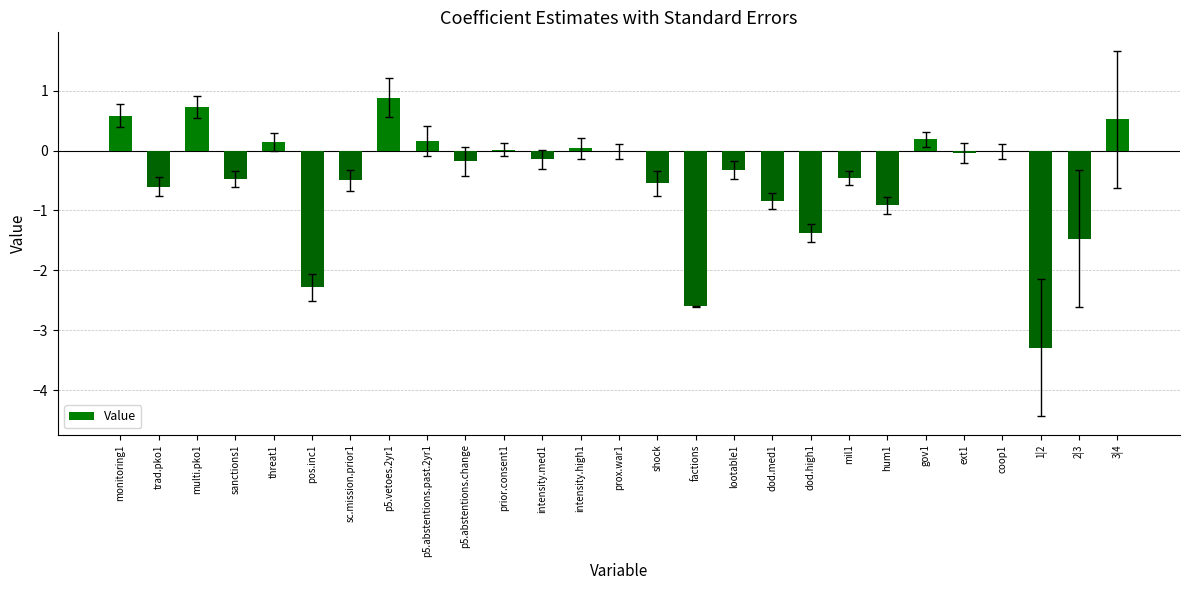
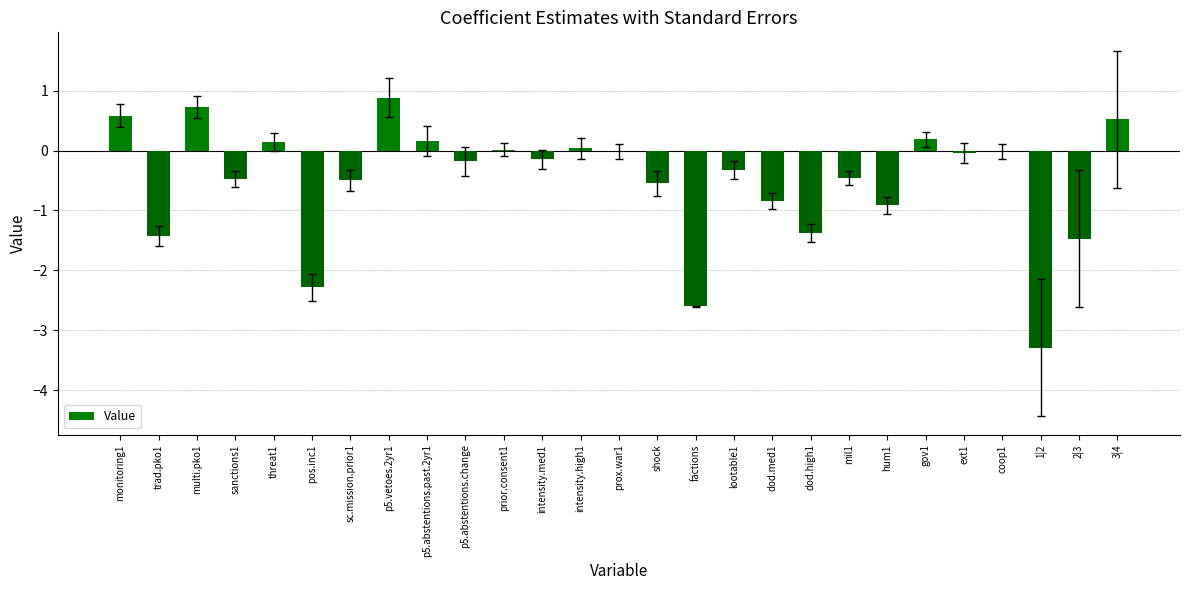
Value, trad.pko1: -0.6 -> -1.4
